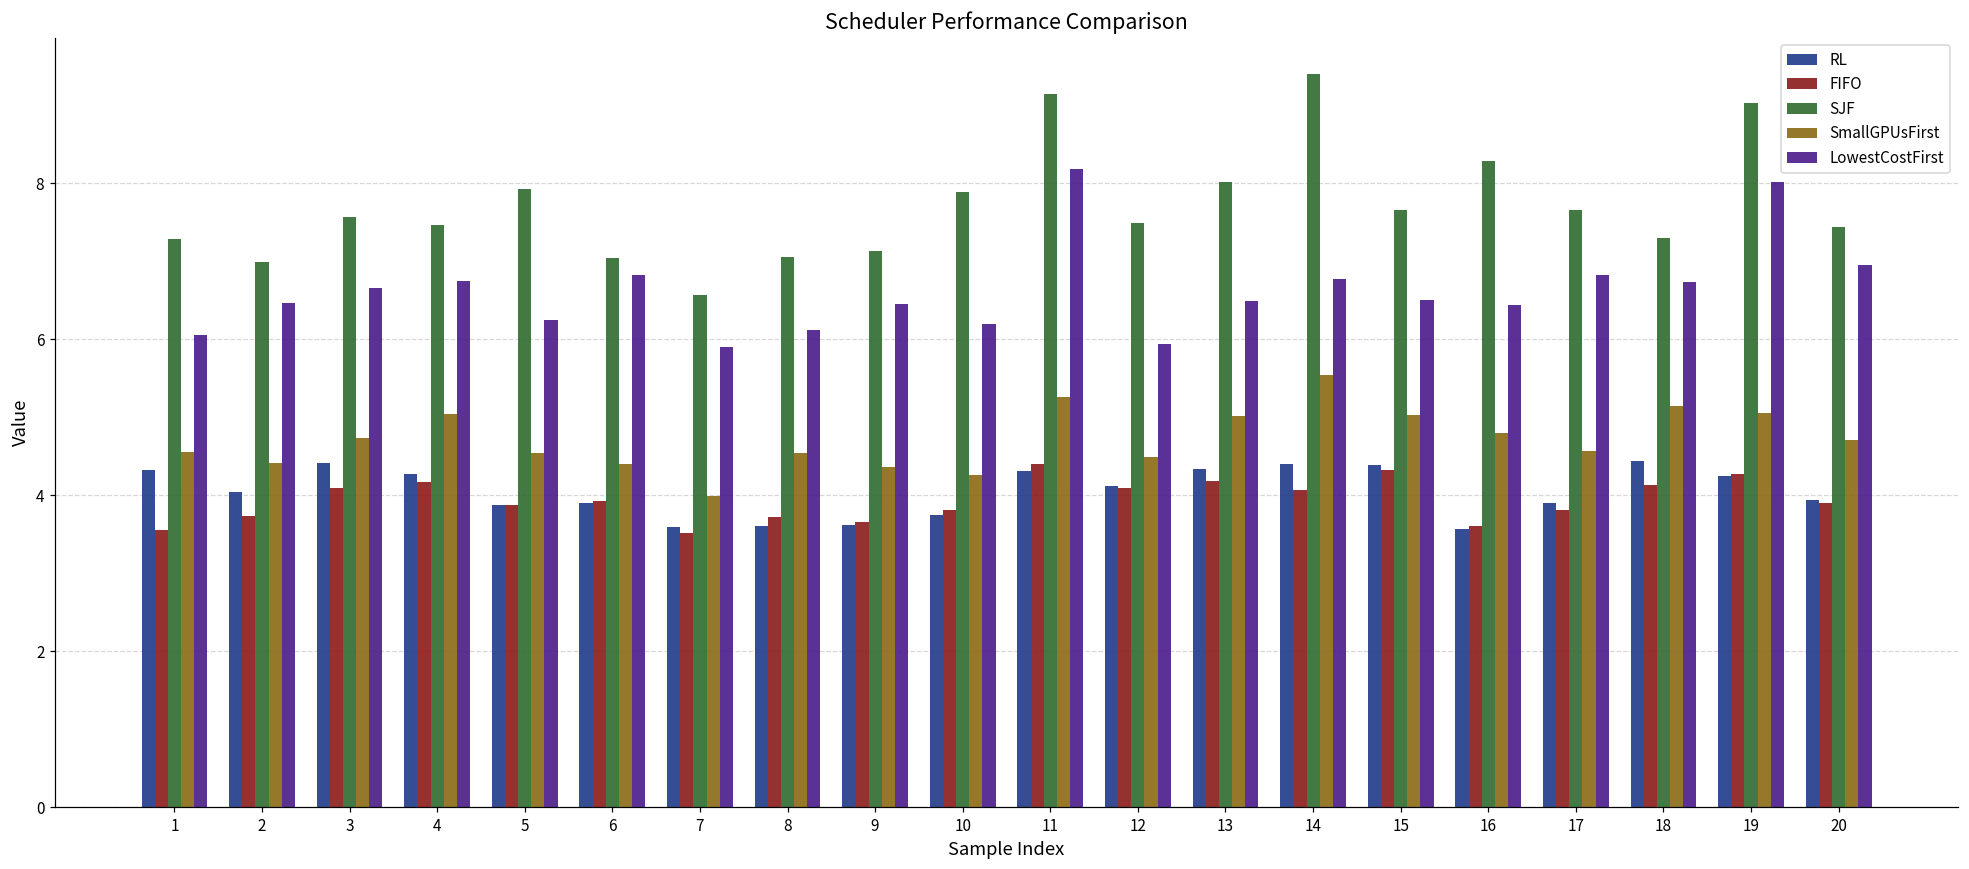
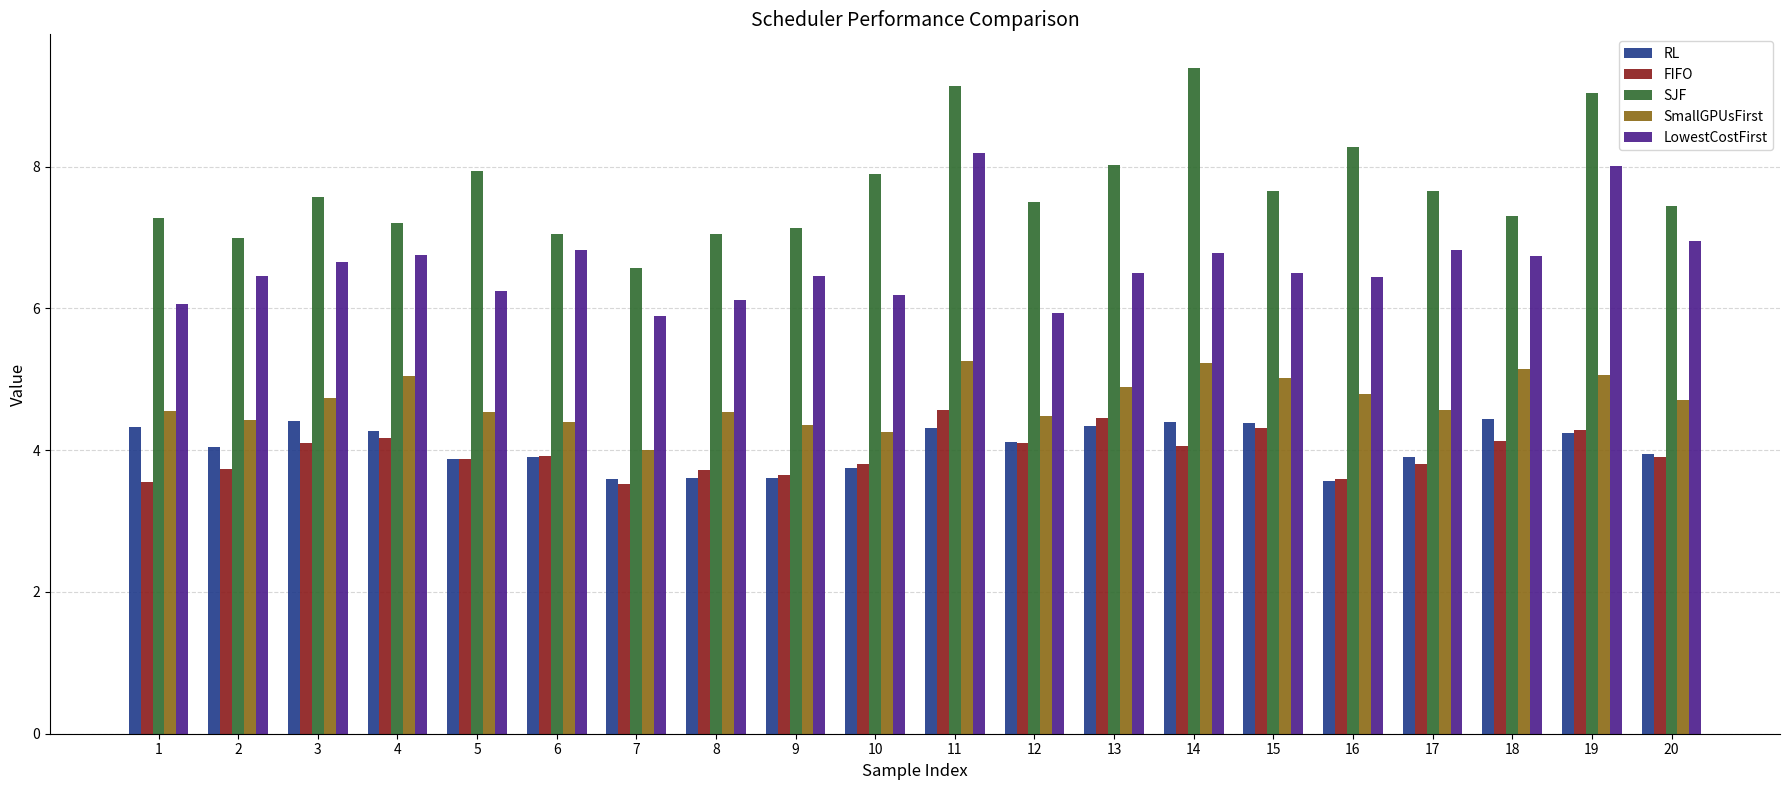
SJF, 4: 7.5 -> 7.2
FIFO, 11: 4.4 -> 4.6
FIFO, 13: 4.2 -> 4.5
SmallGPUsFirst, 13: 5.0 -> 4.9
SmallGPUsFirst, 14: 5.5 -> 5.2
